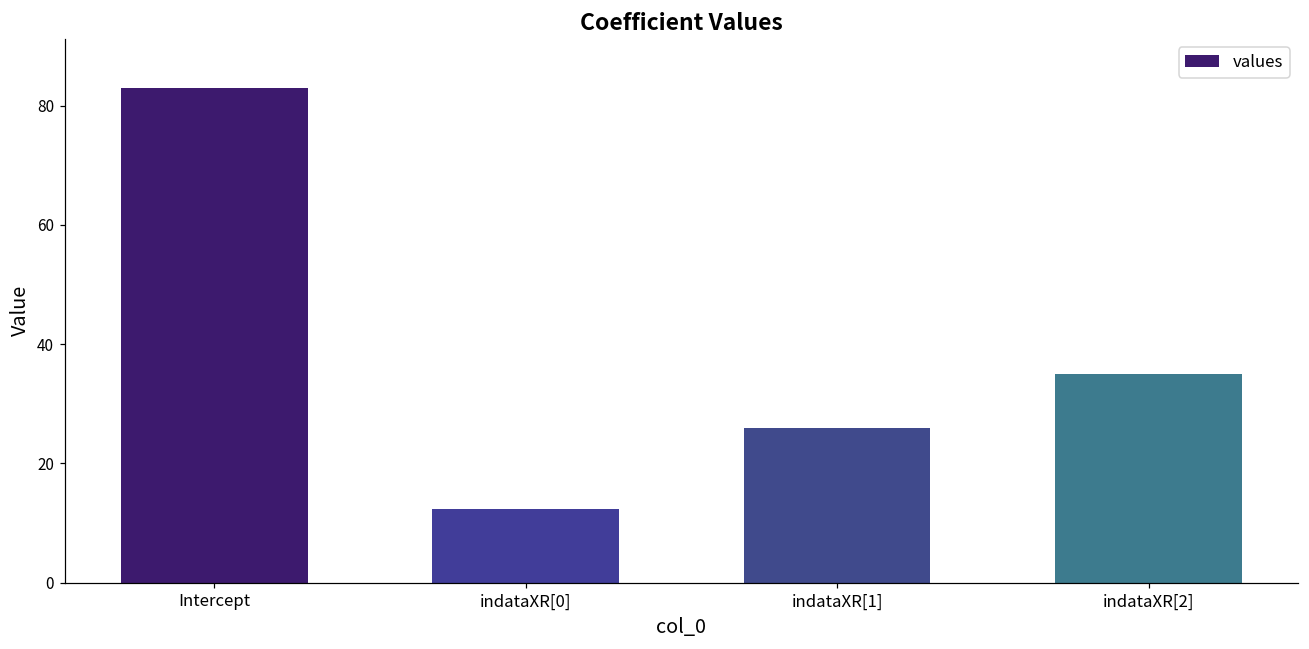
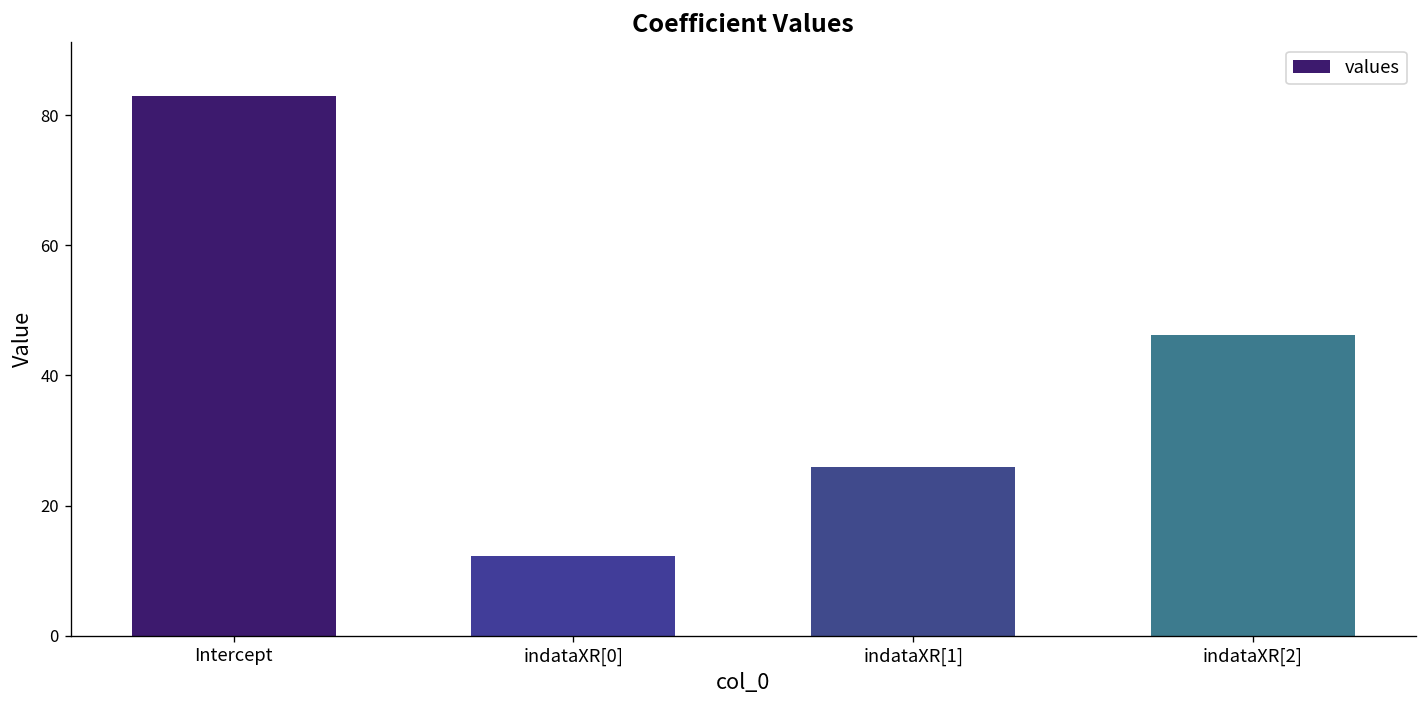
indataXR[2]: 35 -> 46
